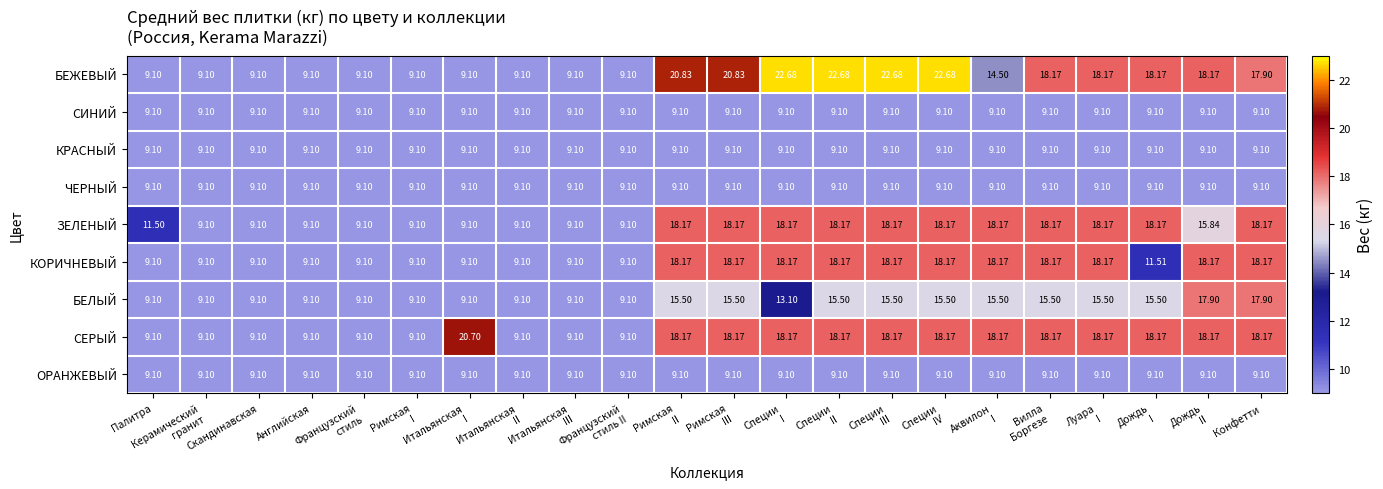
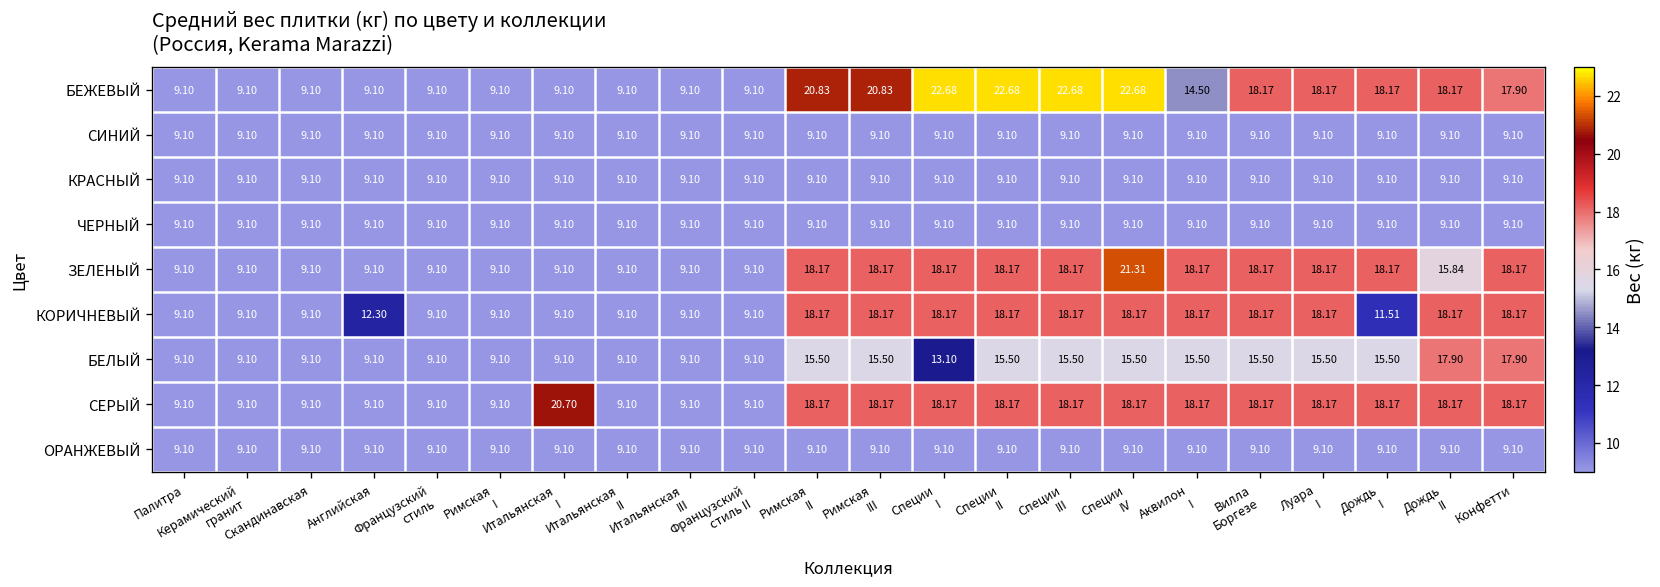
ЗЕЛЕНЫЙ, Палитра: 11.50 -> 9.10
ЗЕЛЕНЫЙ, Специи IV: 18.17 -> 21.31
КОРИЧНЕВЫЙ, Английская: 9.10 -> 12.30
